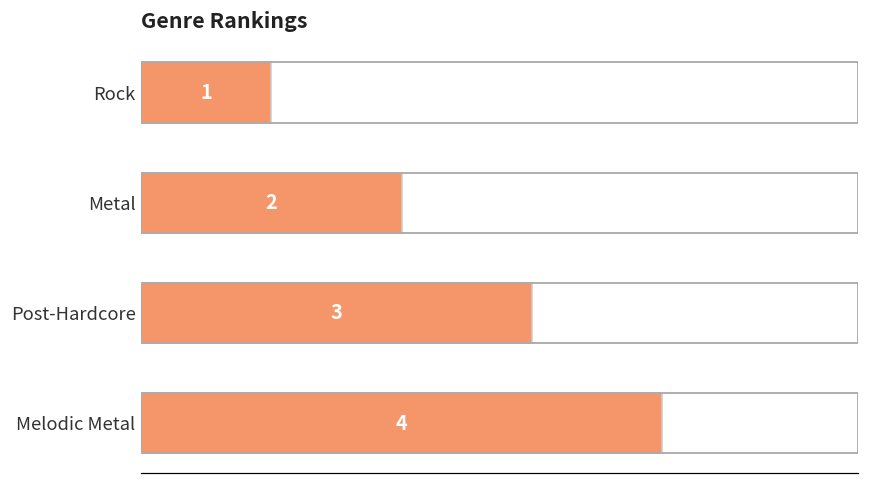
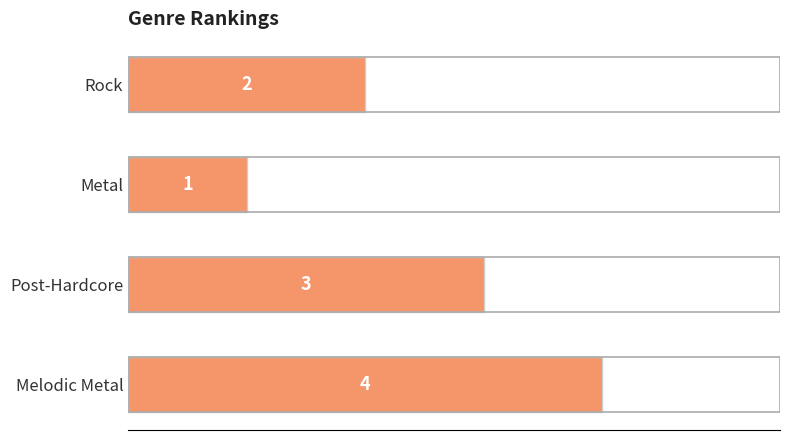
Rock: 1 -> 2
Metal: 2 -> 1
